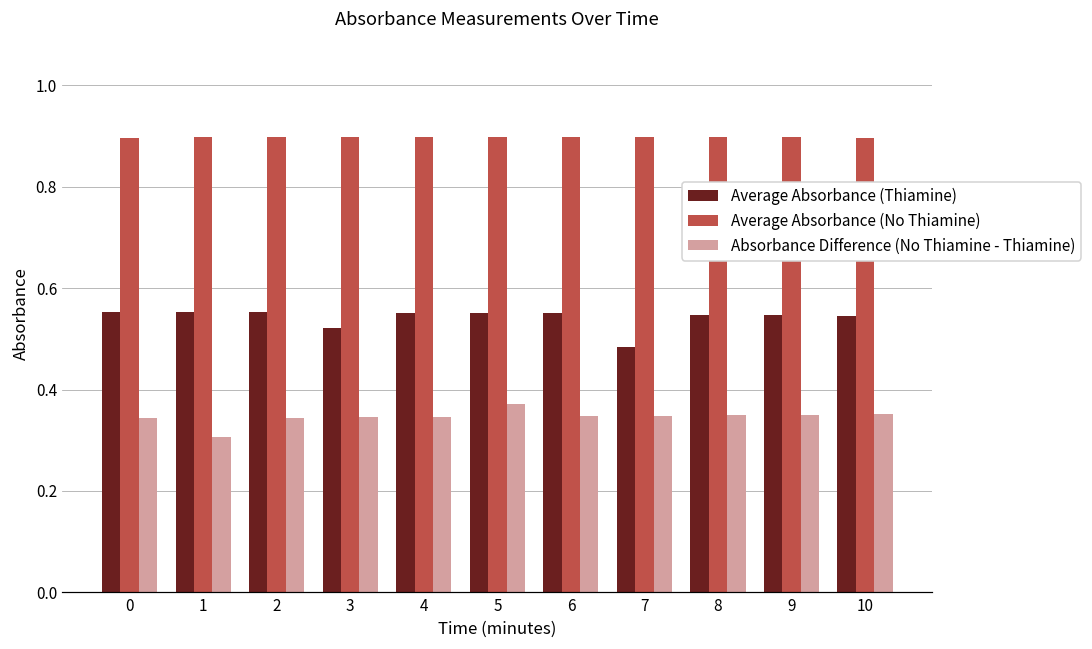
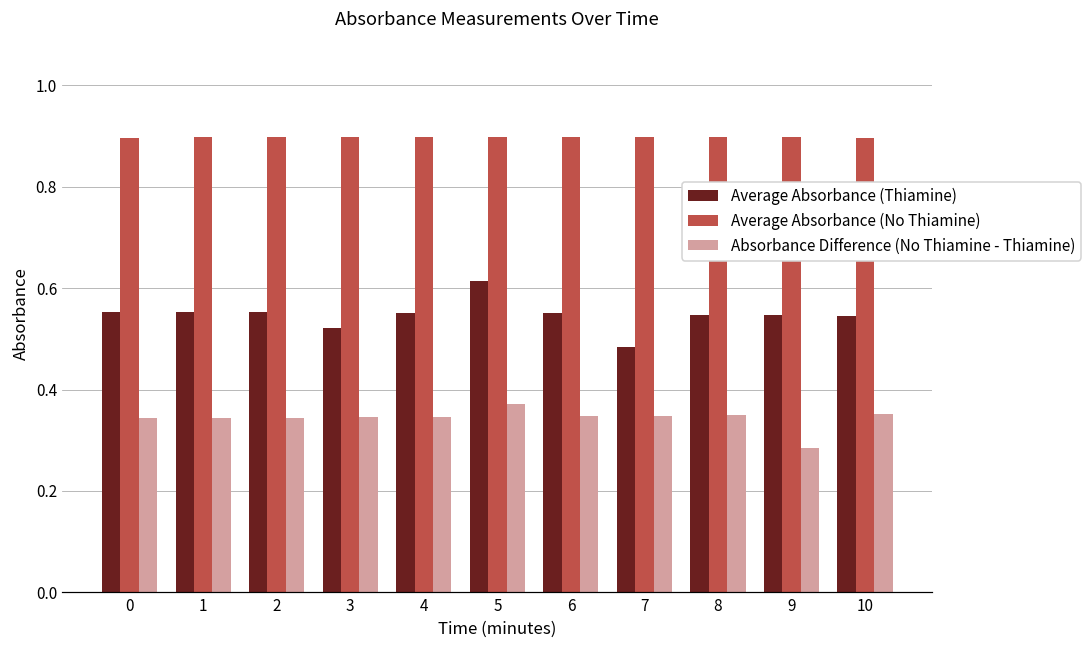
Absorbance Difference (No Thiamine - Thiamine), 1: 0.31 -> 0.34
Average Absorbance (Thiamine), 5: 0.55 -> 0.61
Absorbance Difference (No Thiamine - Thiamine), 9: 0.35 -> 0.28
